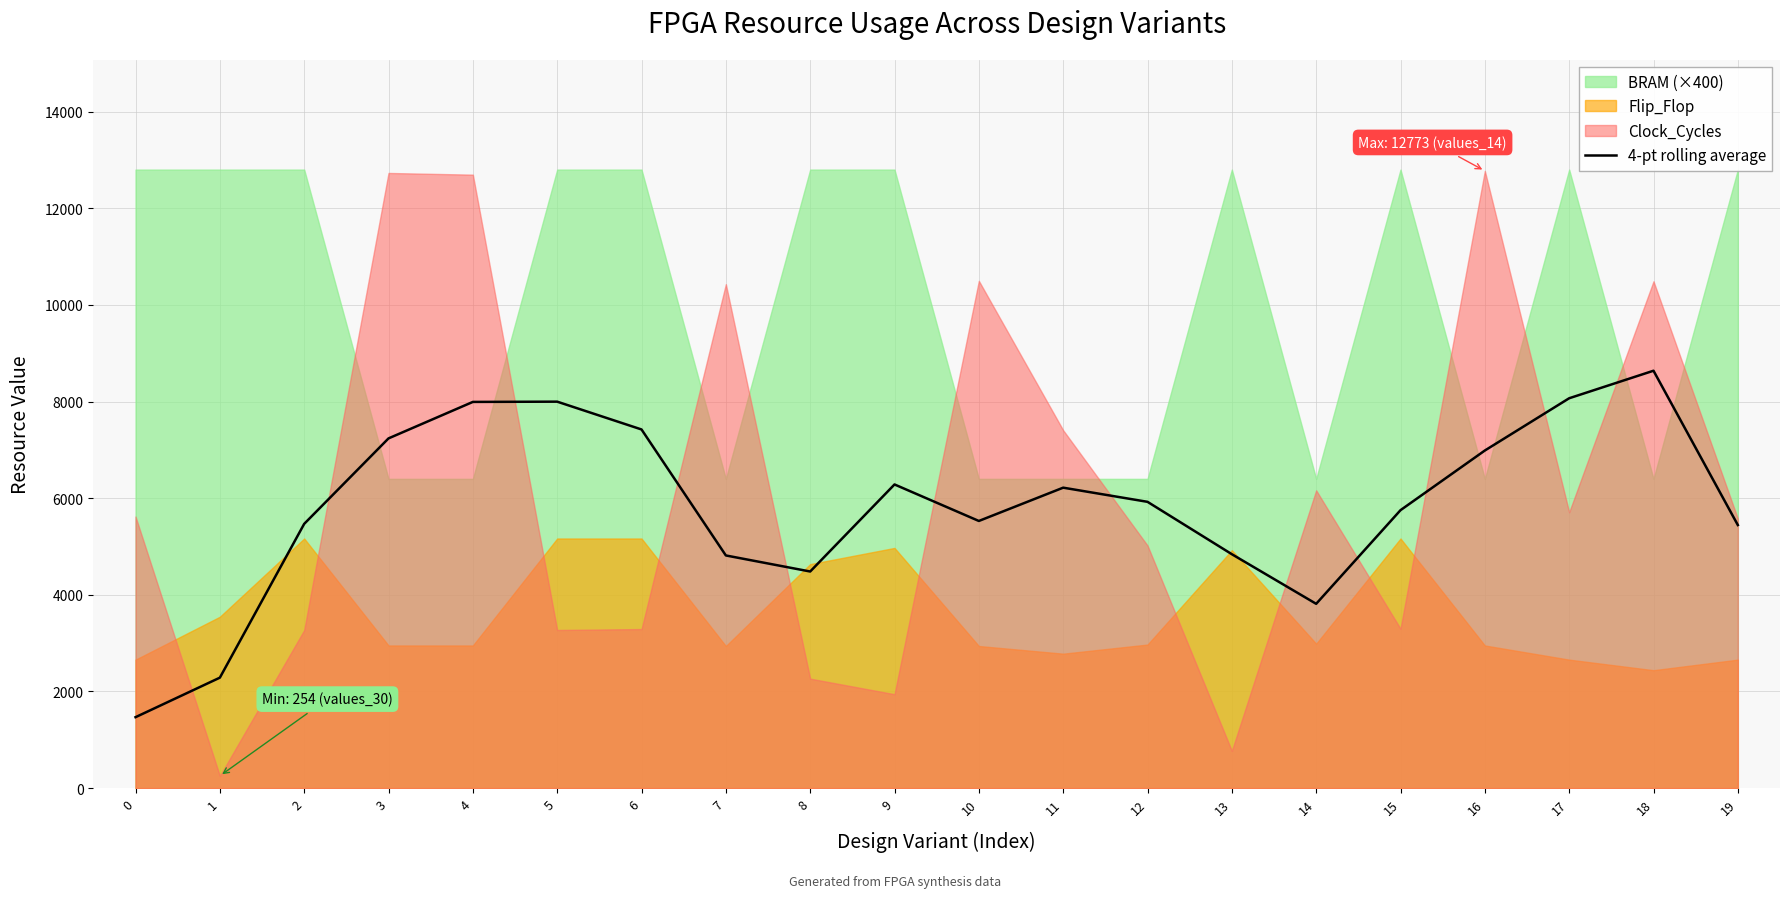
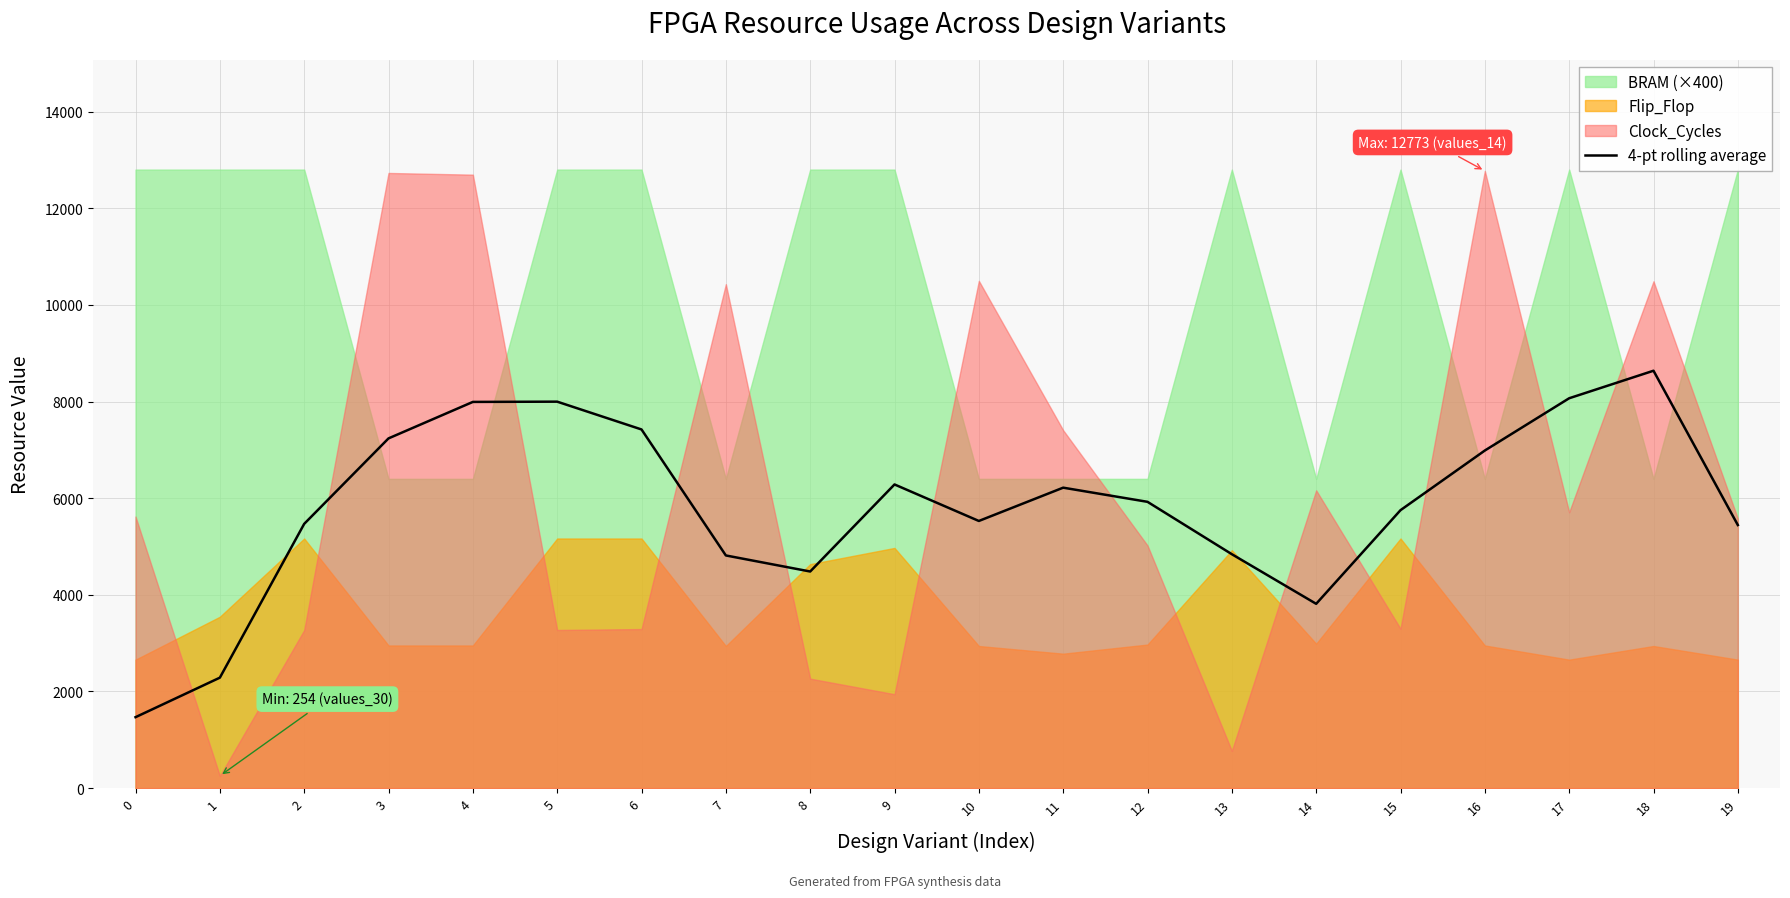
Flip_Flop, 18: 2400 -> 2900
